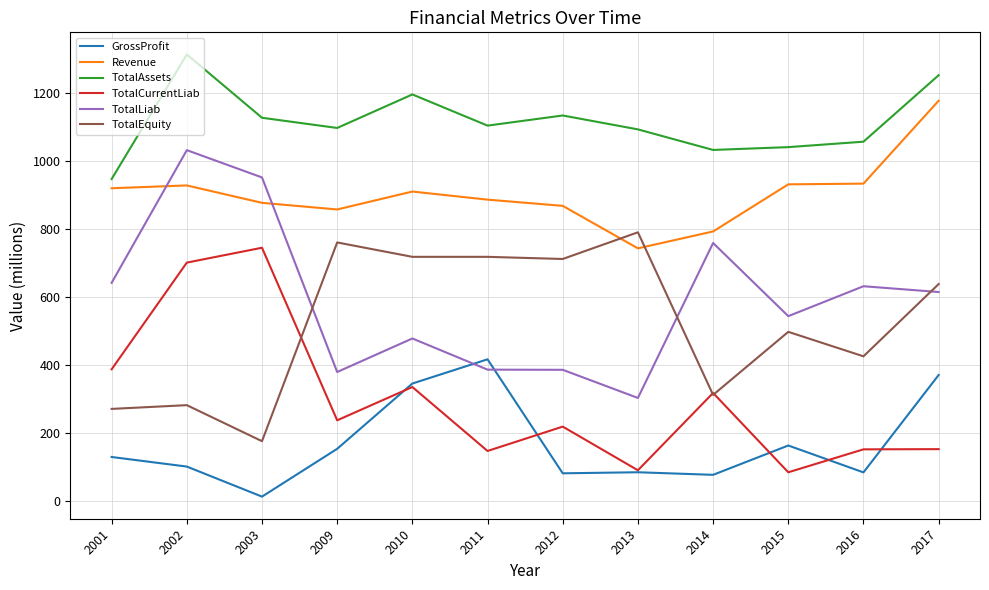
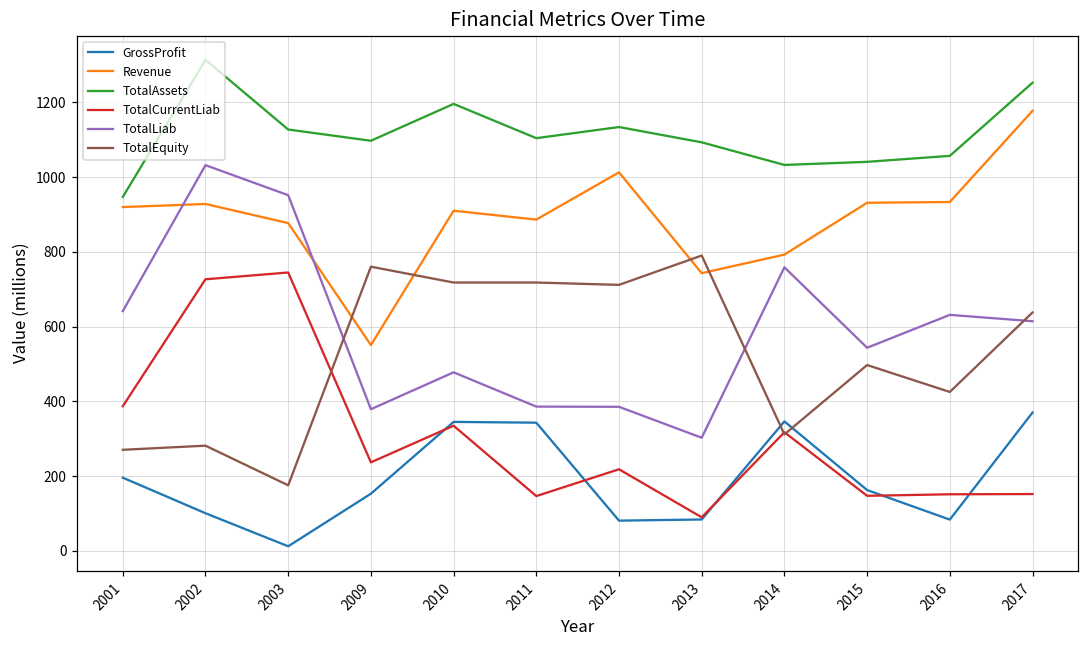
GrossProfit, 2001: 130 -> 200
TotalCurrentLiab, 2002: 700 -> 730
Revenue, 2009: 860 -> 550
GrossProfit, 2011: 420 -> 340
Revenue, 2012: 870 -> 1010
GrossProfit, 2014: 80 -> 350
TotalCurrentLiab, 2015: 80 -> 150
